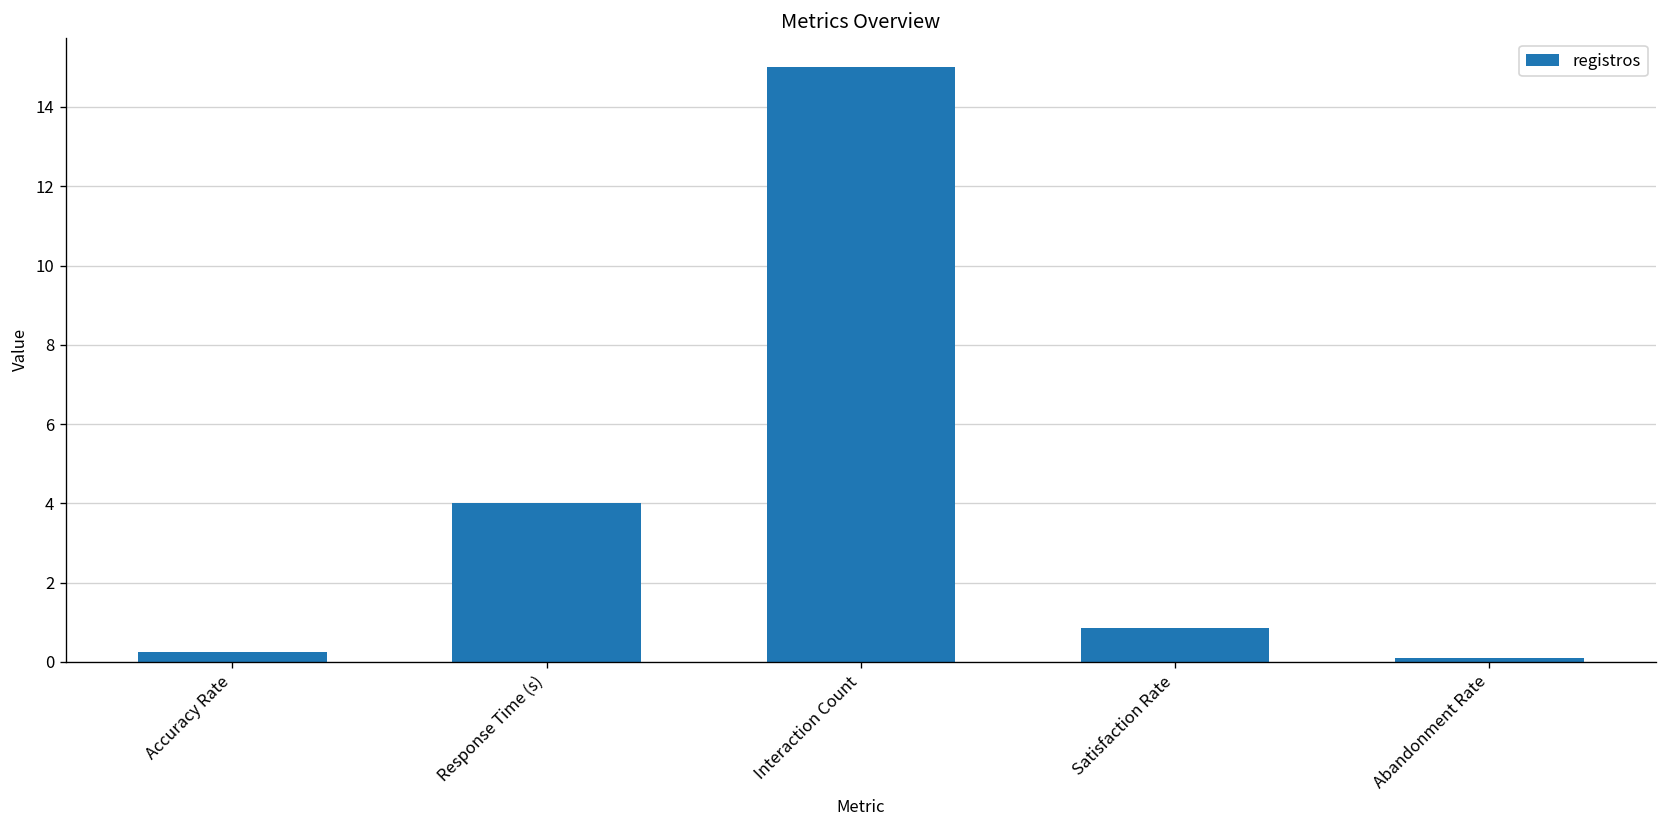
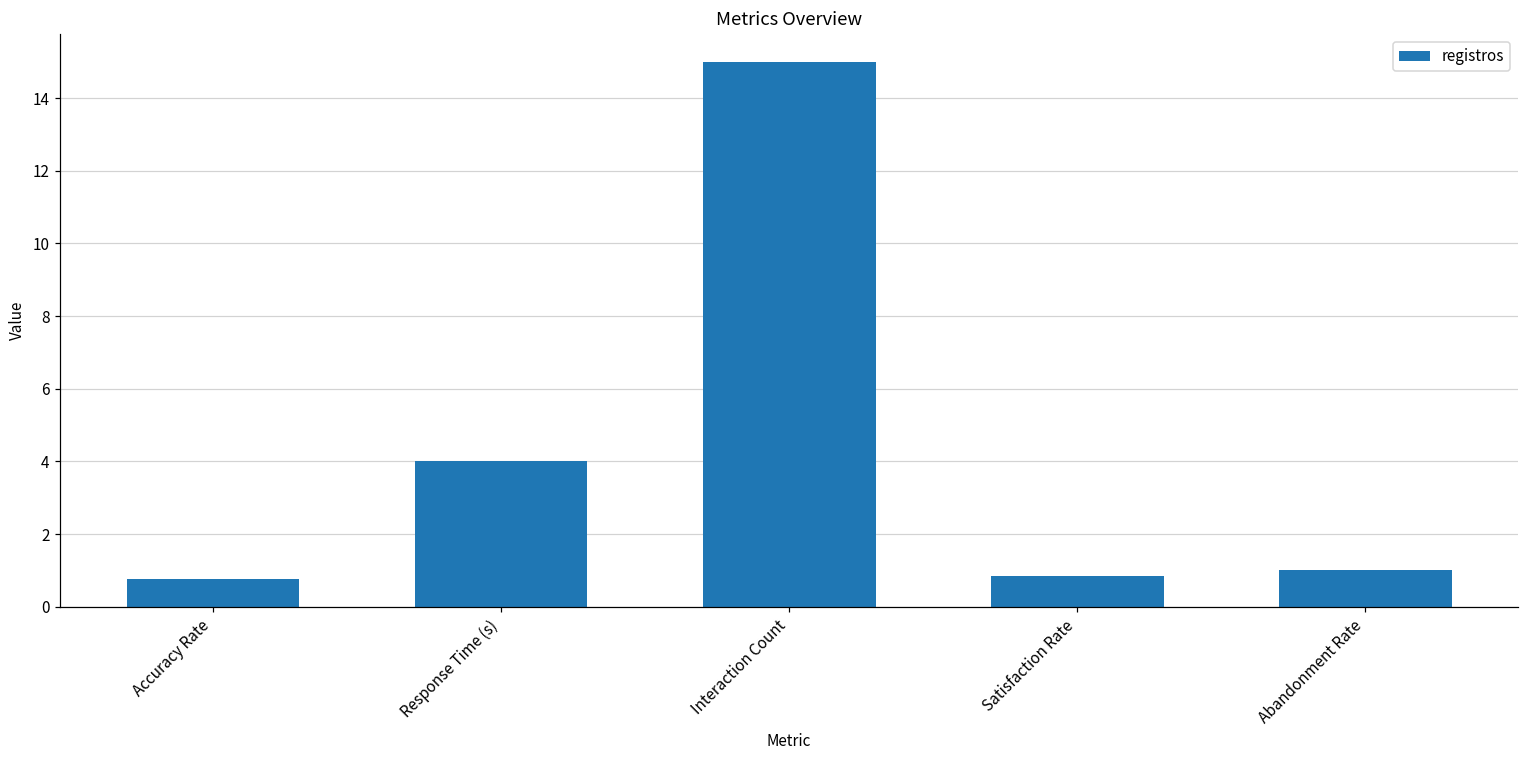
Accuracy Rate: 0.3 -> 0.8
Abandonment Rate: 0.1 -> 1.0
